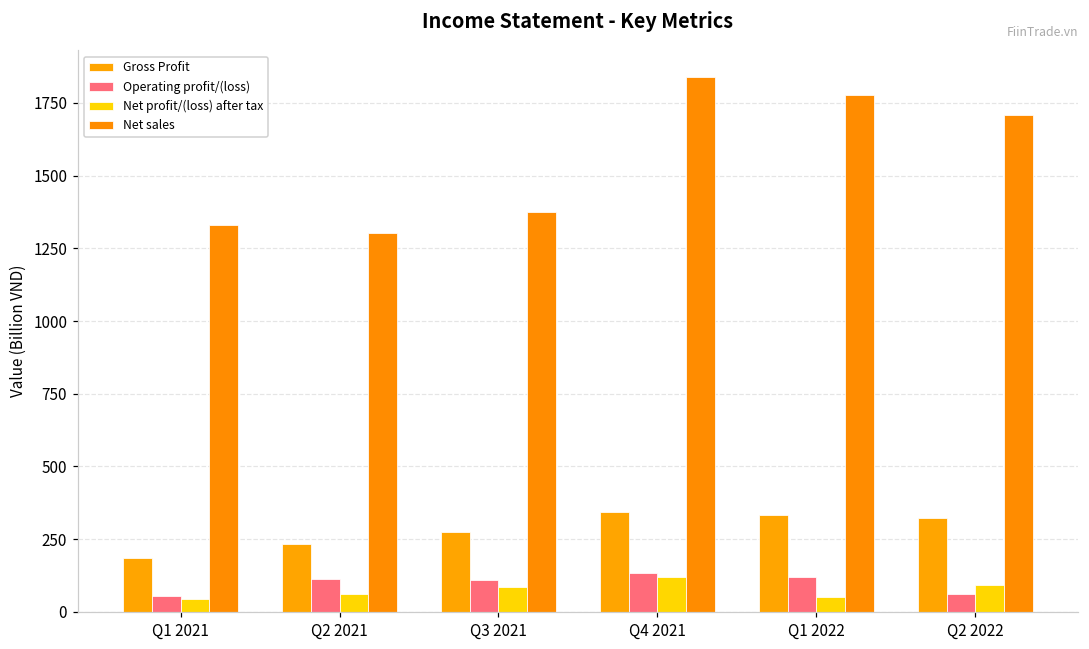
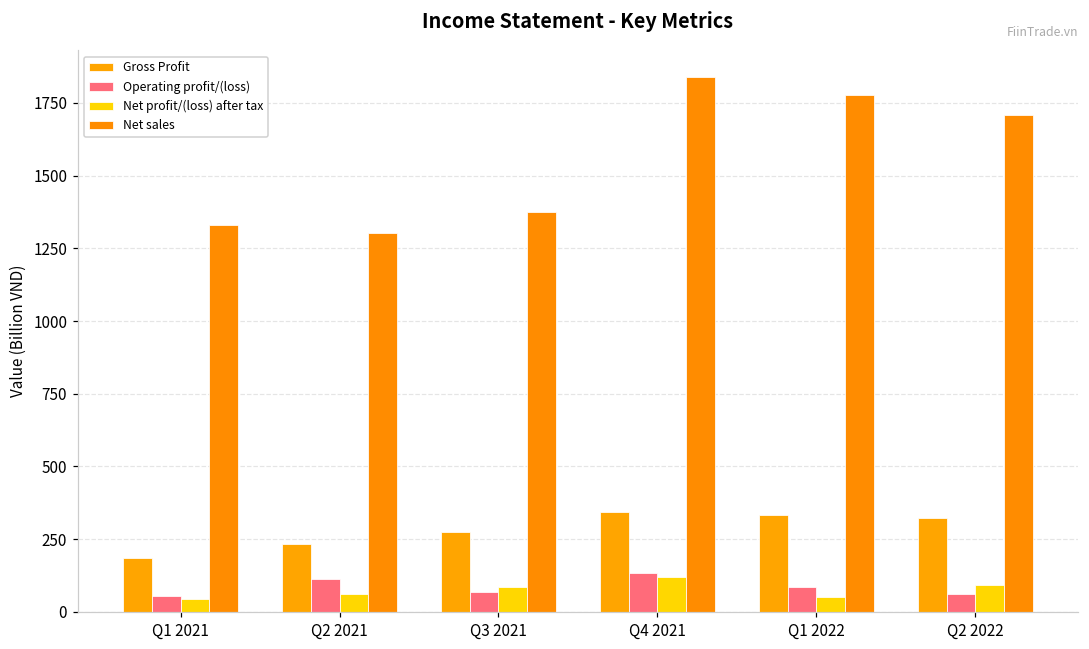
Operating profit/(loss), Q3 2021: 110 -> 70
Operating profit/(loss), Q1 2022: 120 -> 90
